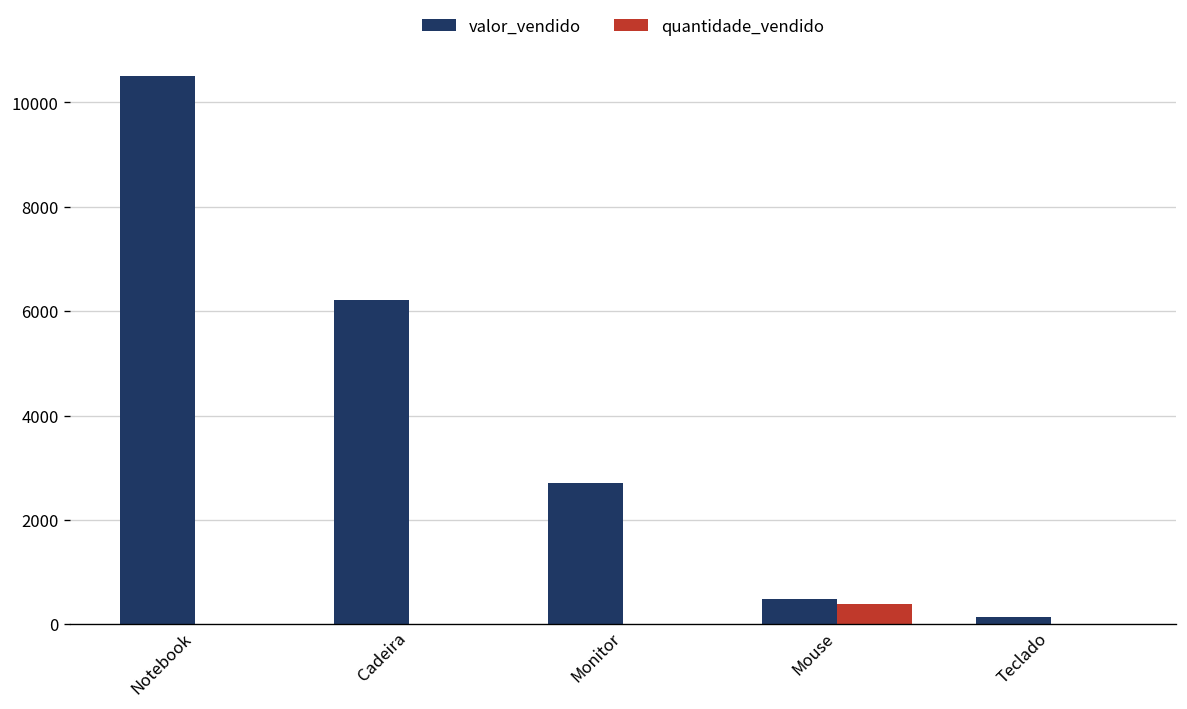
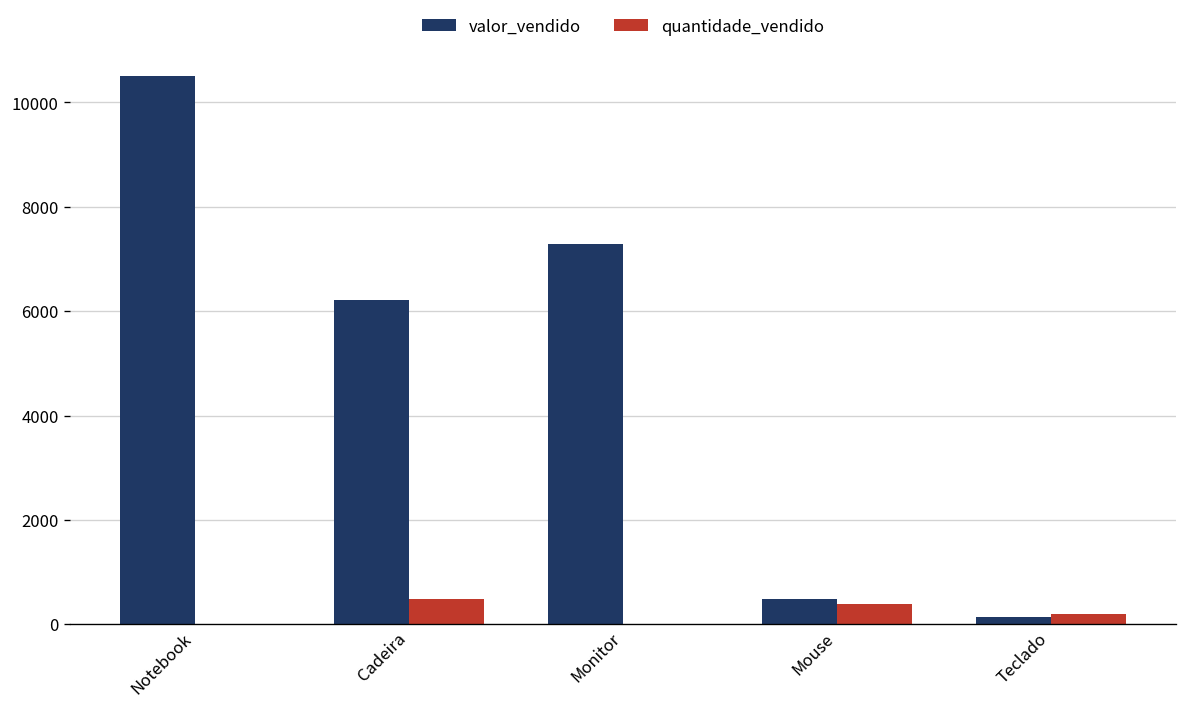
quantidade_vendido, Cadeira: 0 -> 500
valor_vendido, Monitor: 2700 -> 7300
quantidade_vendido, Teclado: 0 -> 200
